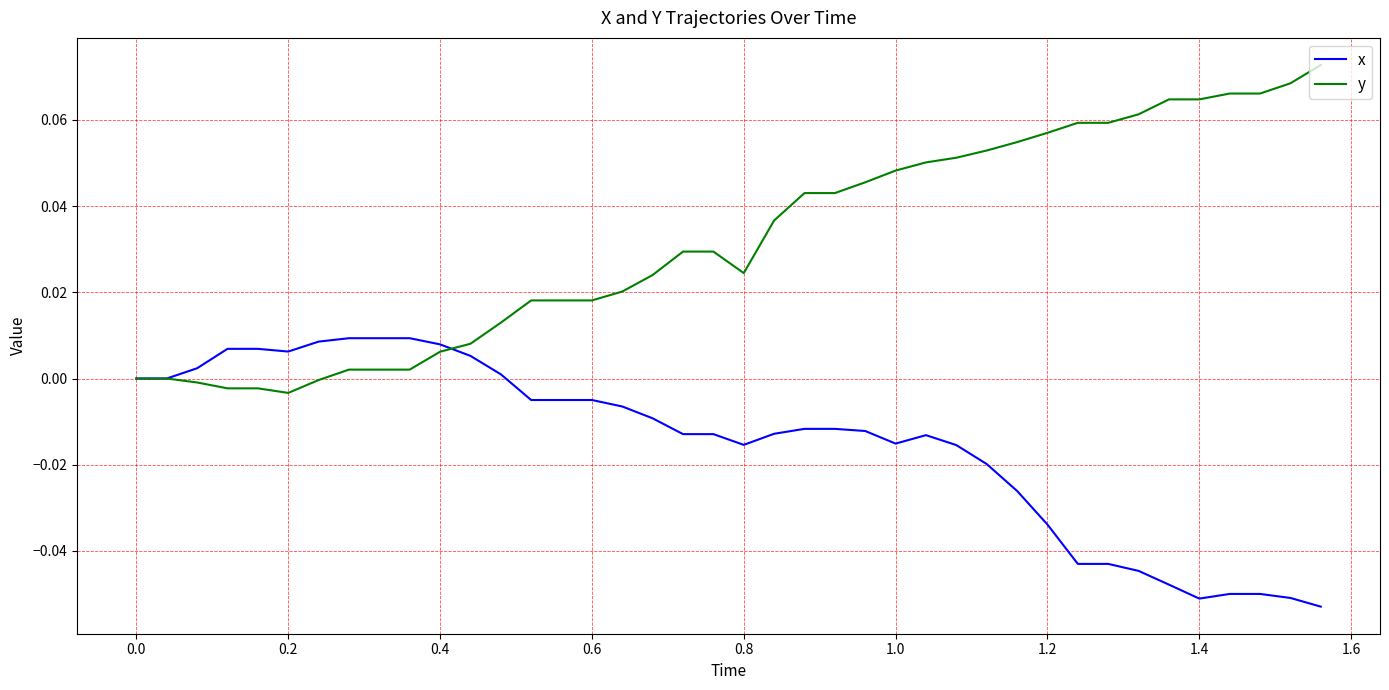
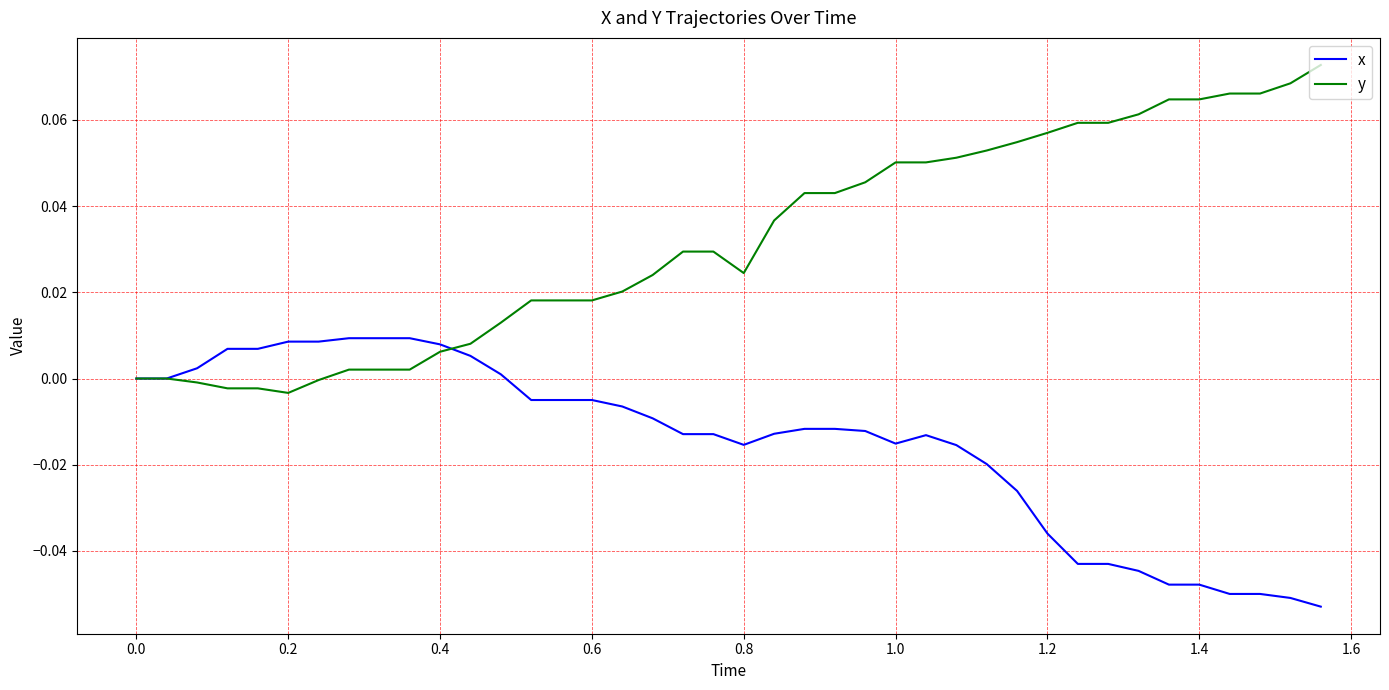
x, 0.2: 0.006 -> 0.009
y, 1.0: 0.048 -> 0.050
x, 1.2: -0.034 -> -0.036
x, 1.4: -0.051 -> -0.048
